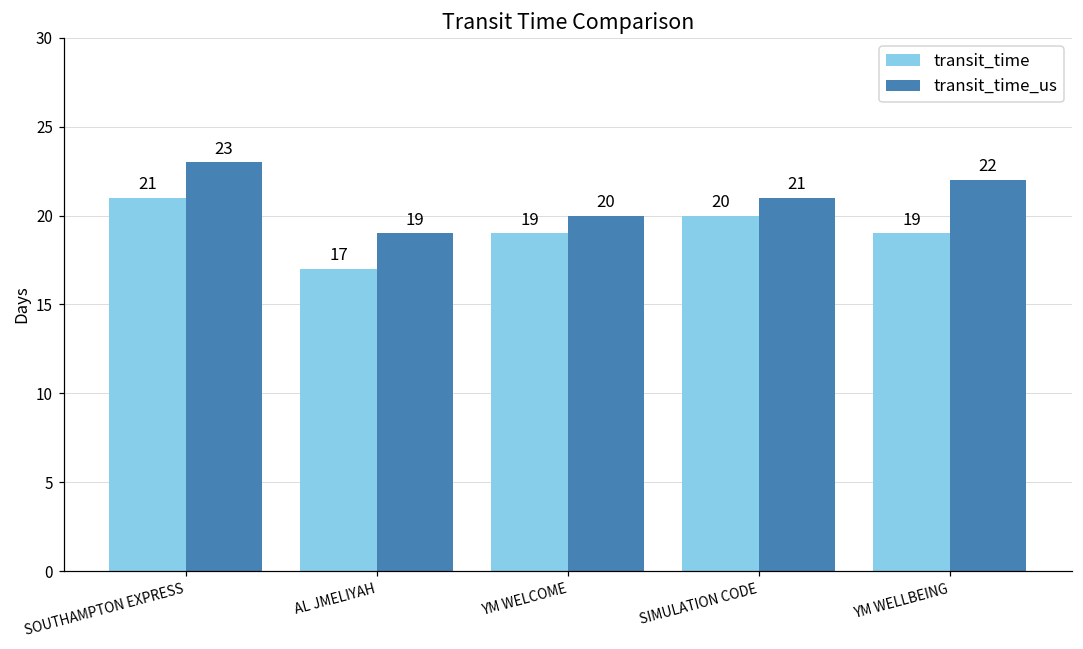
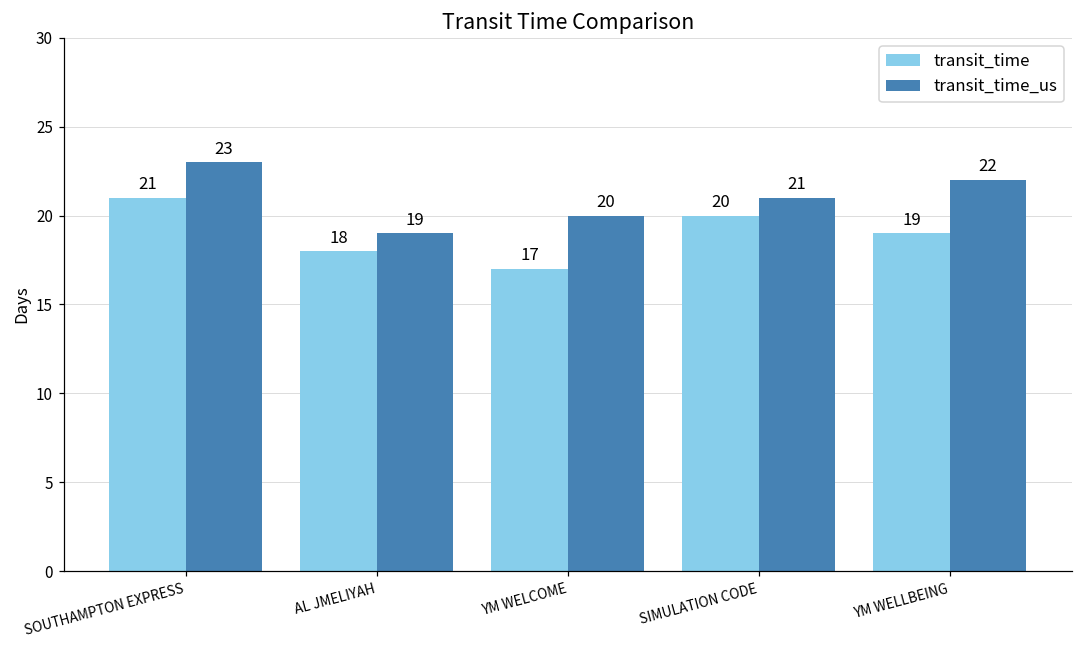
transit_time, AL JMELIYAH: 17 -> 18
transit_time, YM WELCOME: 19 -> 17
